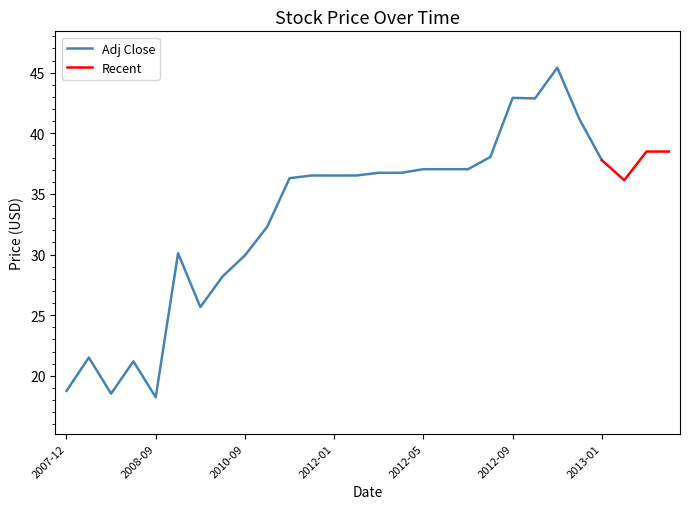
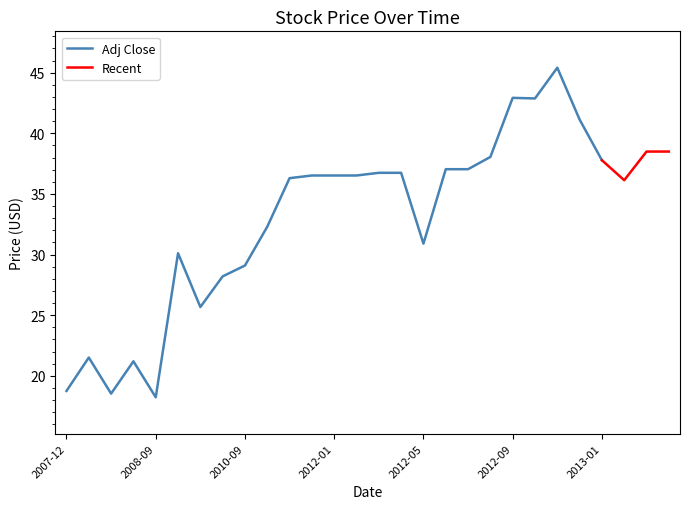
Adj Close, 2010-09: 29.9 -> 29.1
Adj Close, 2012-05: 37.0 -> 30.9
